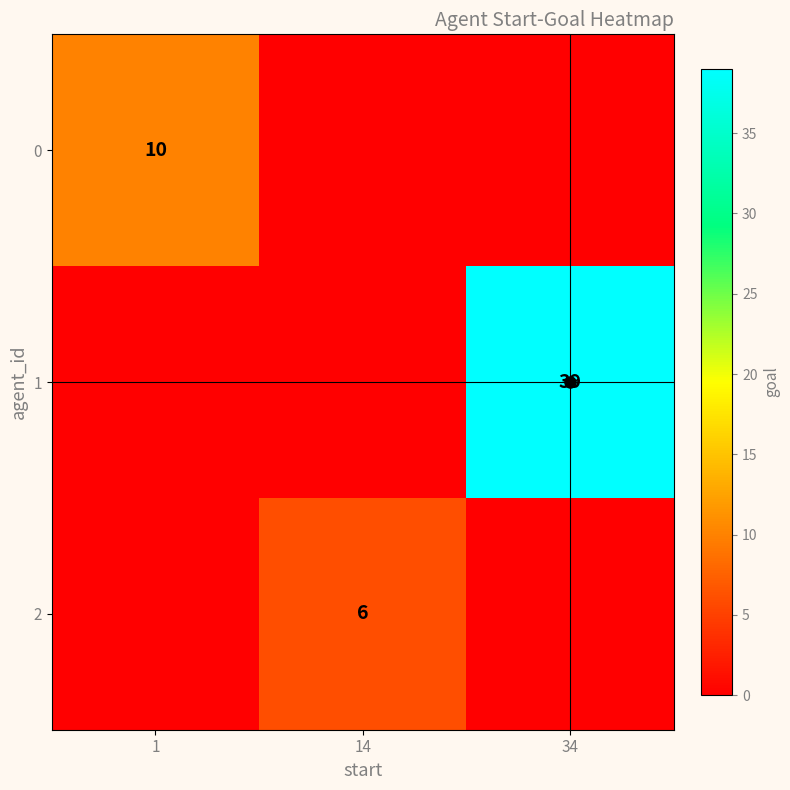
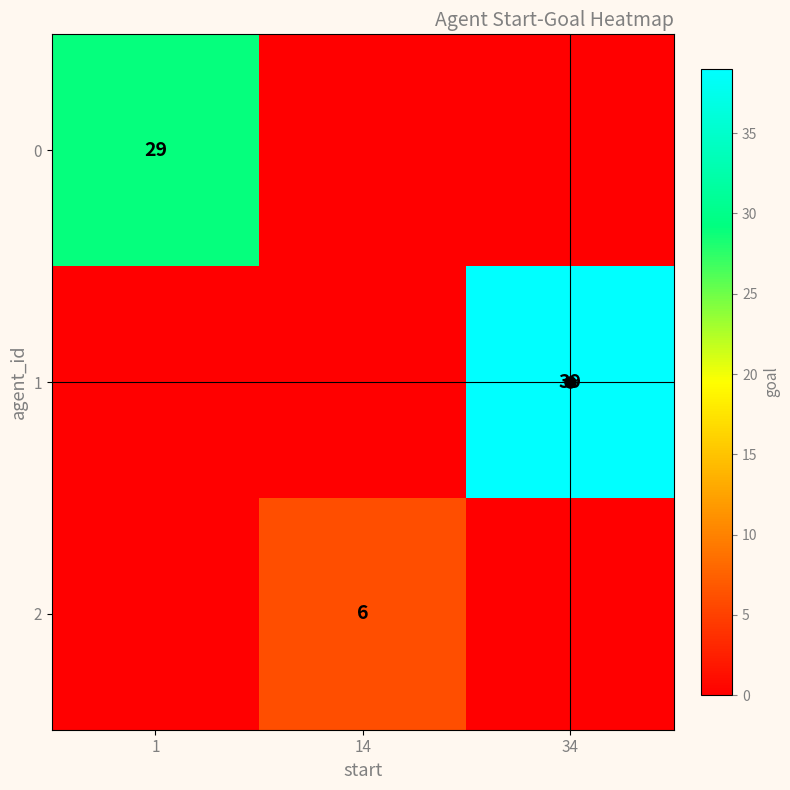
0, 1: 10 -> 29
